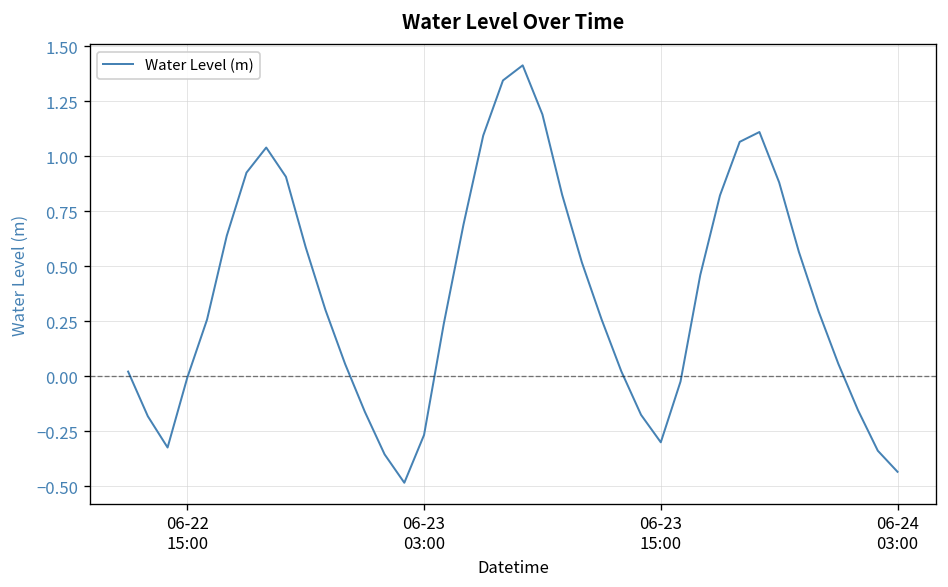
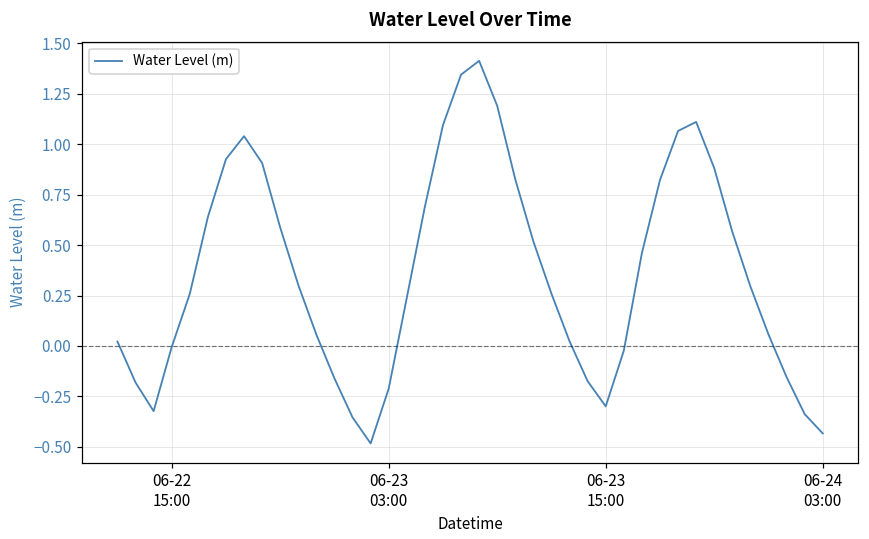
06-23 03:00: -0.27 -> -0.21
